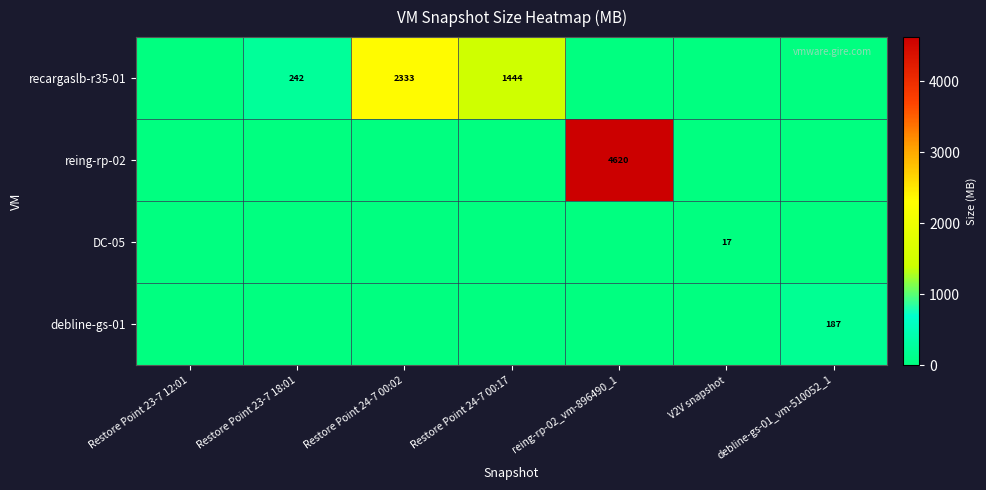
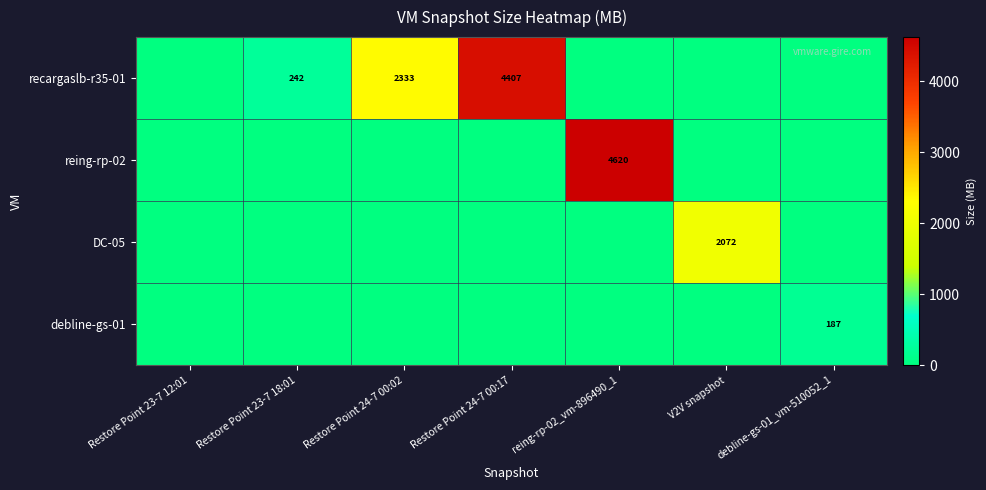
recargaslb-r35-01, Restore Point 24-7 00:17: 1444 -> 4407
DC-05, V2V snapshot: 17 -> 2072
